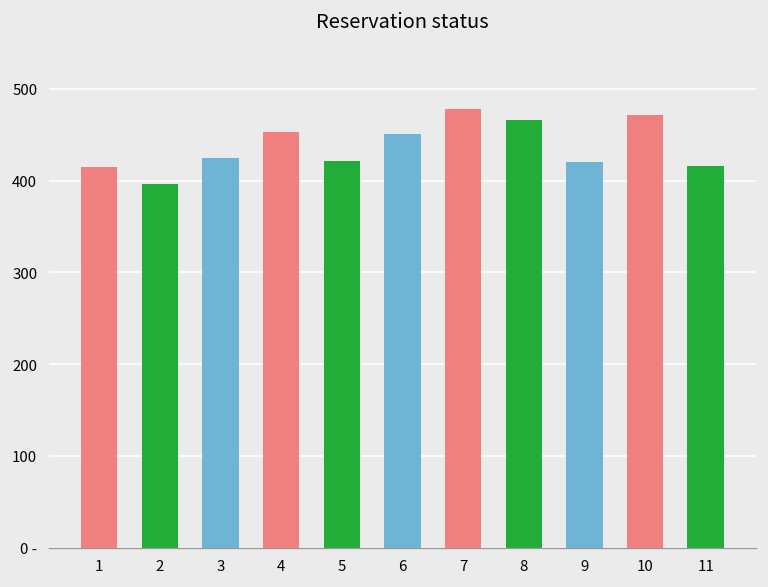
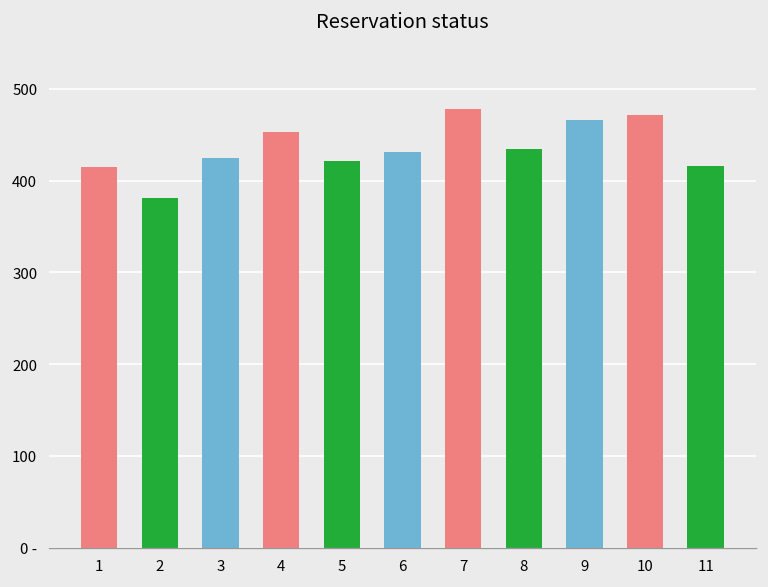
2: 400 -> 380
6: 450 -> 430
8: 470 -> 440
9: 420 -> 470
